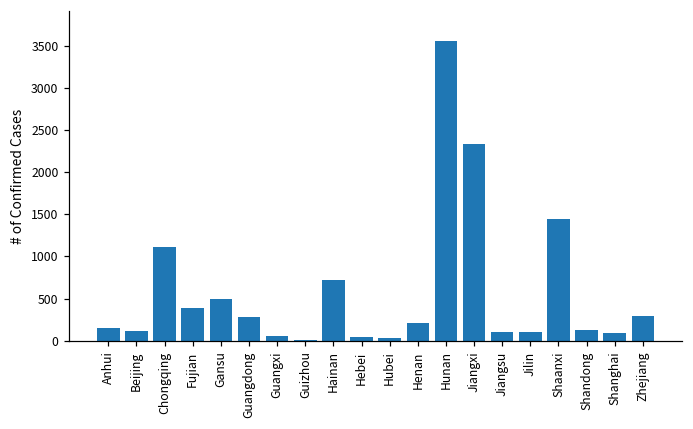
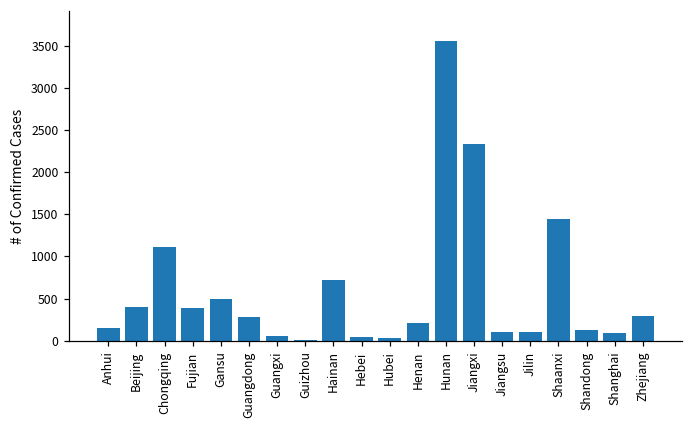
Beijing: 100 -> 400
